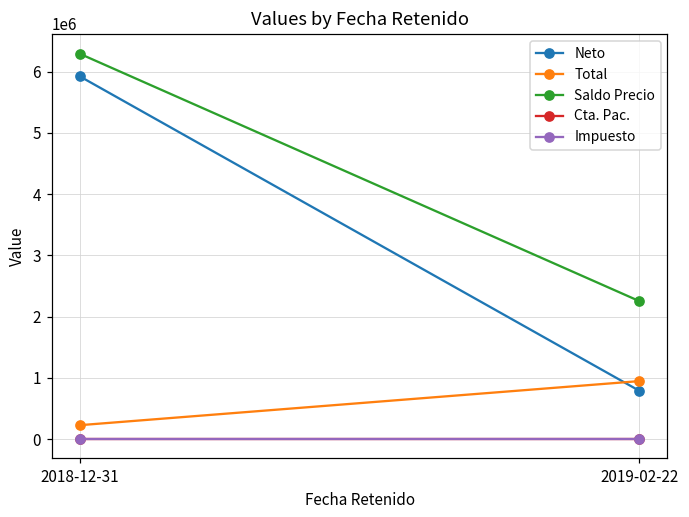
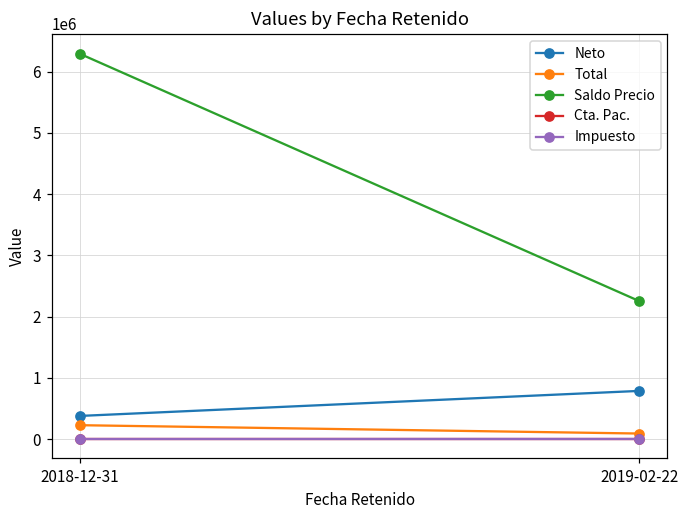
Neto, 2018-12-31: 5900000 -> 400000
Total, 2019-02-22: 900000 -> 100000
